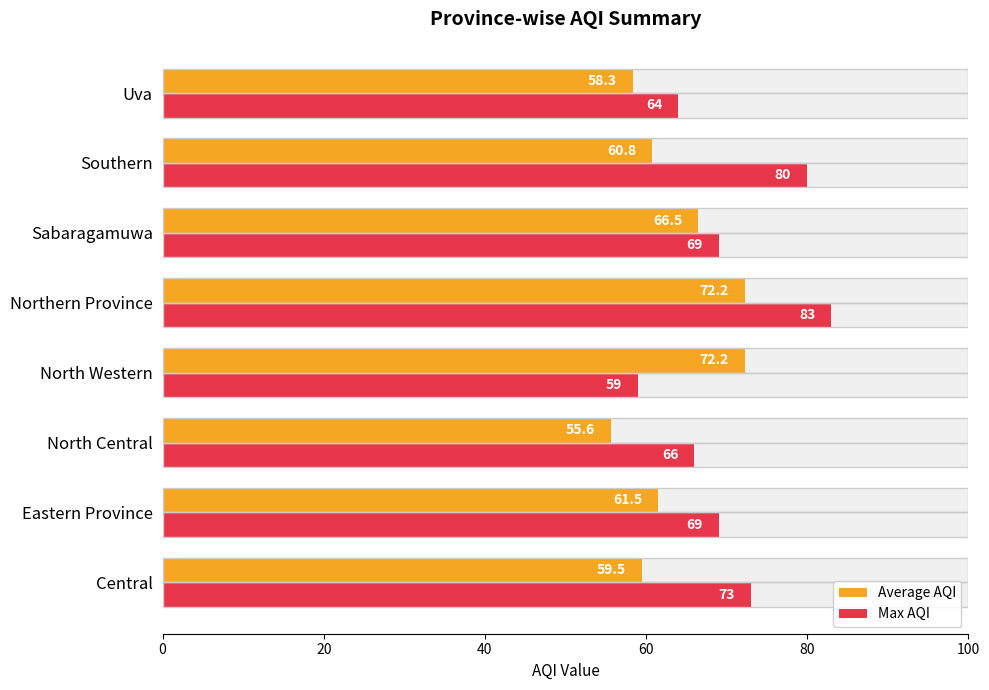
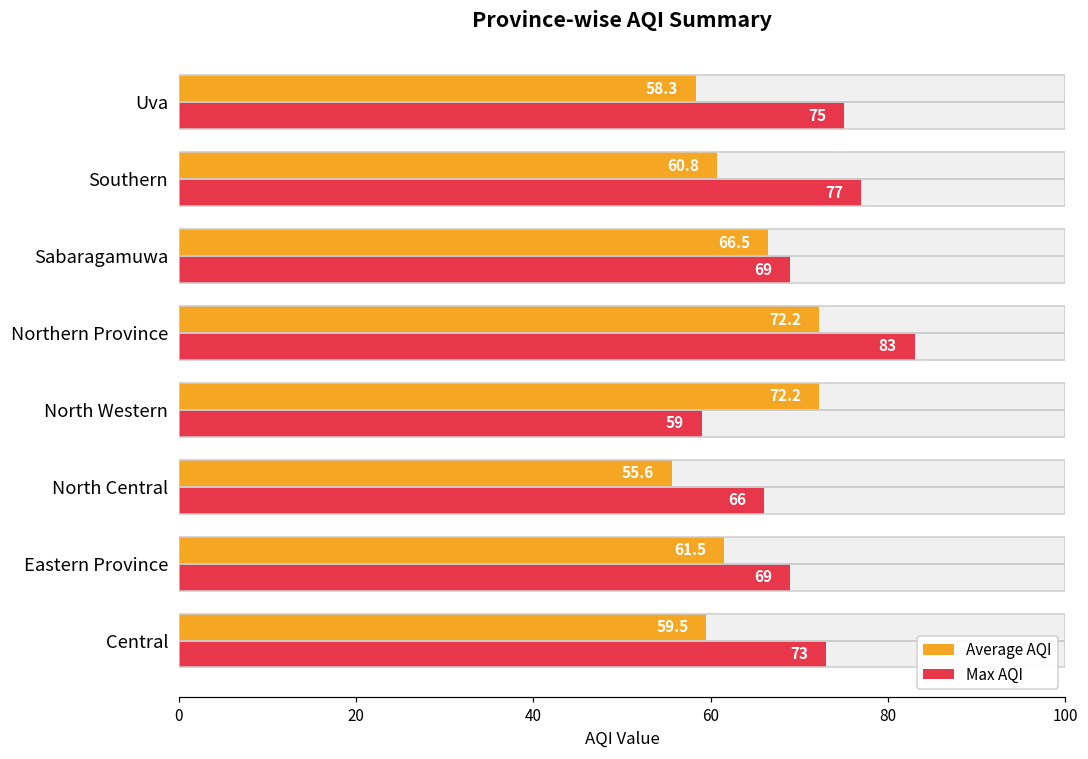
Max AQI, Uva: 64 -> 75
Max AQI, Southern: 80 -> 77
